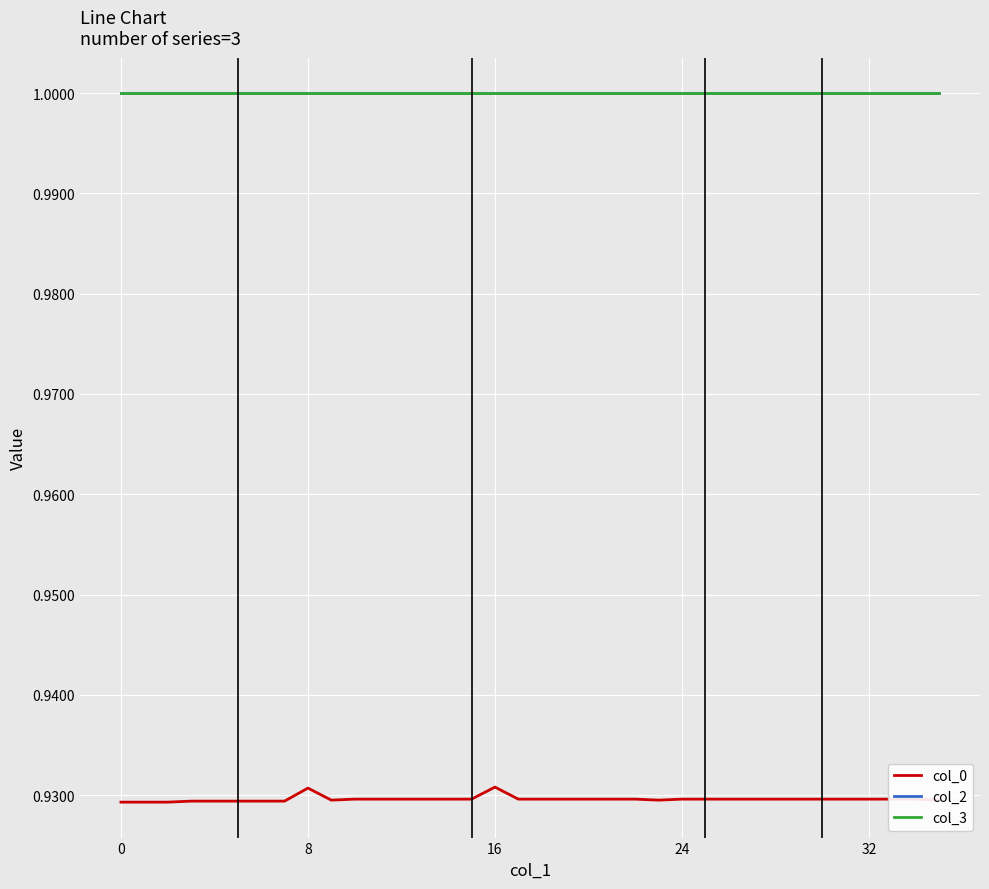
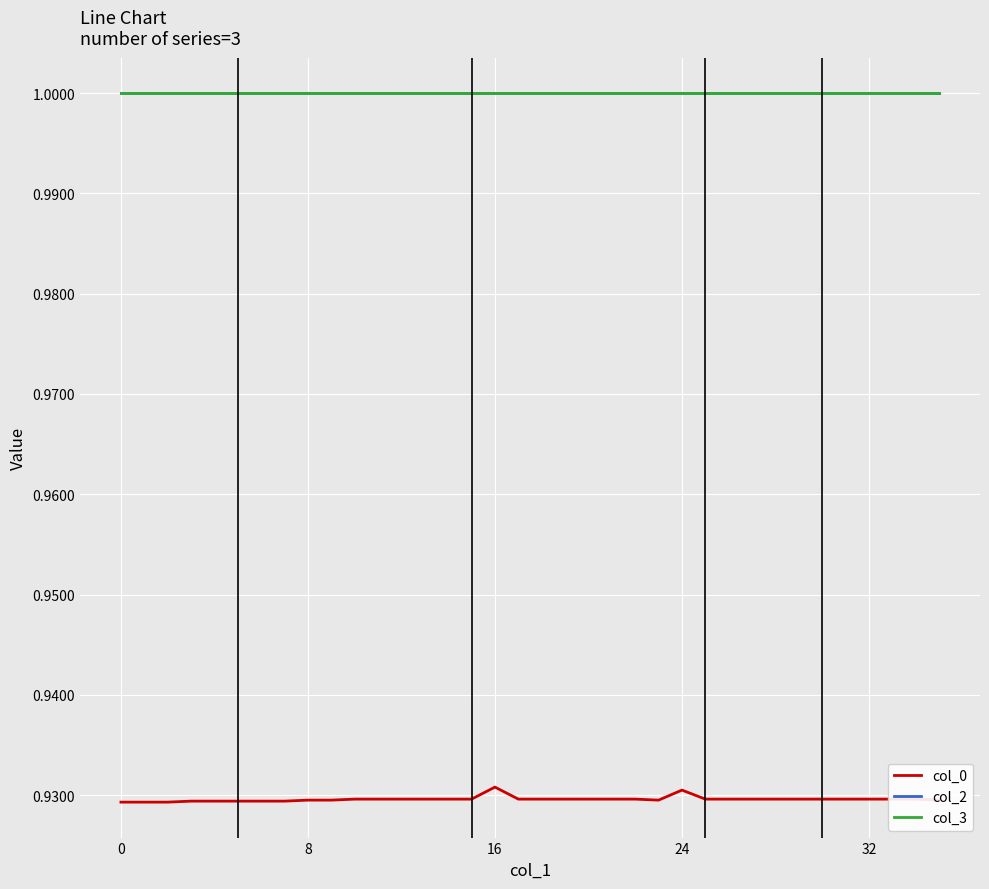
col_0, 8: 0.9307 -> 0.9295
col_0, 24: 0.9296 -> 0.9305
